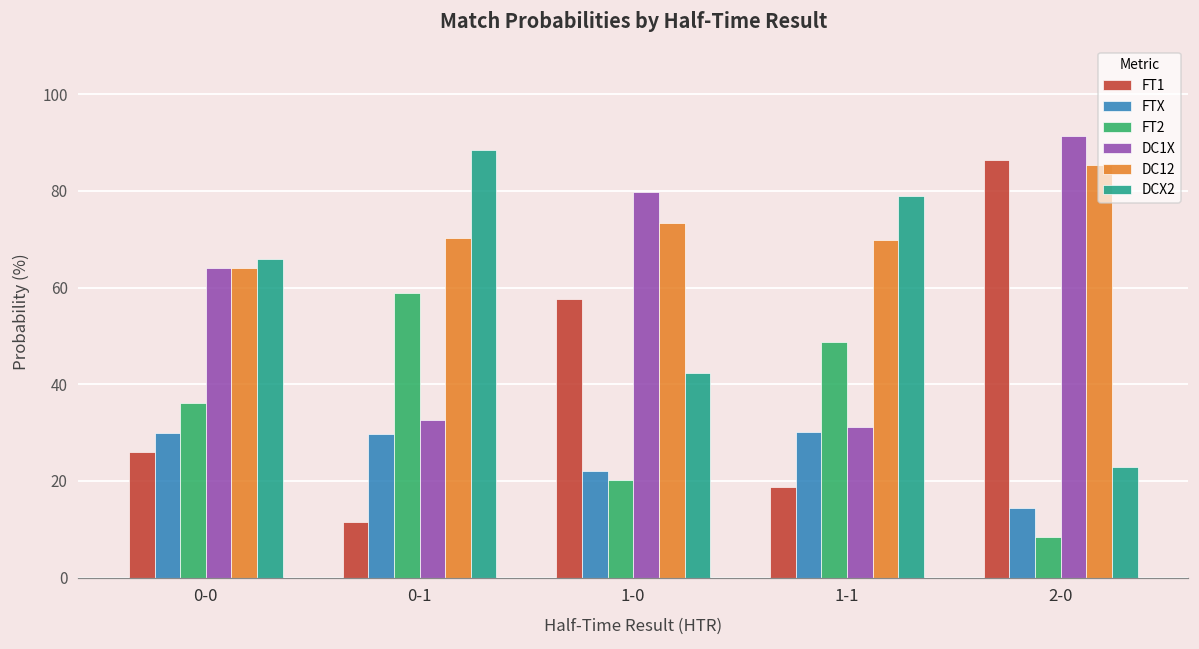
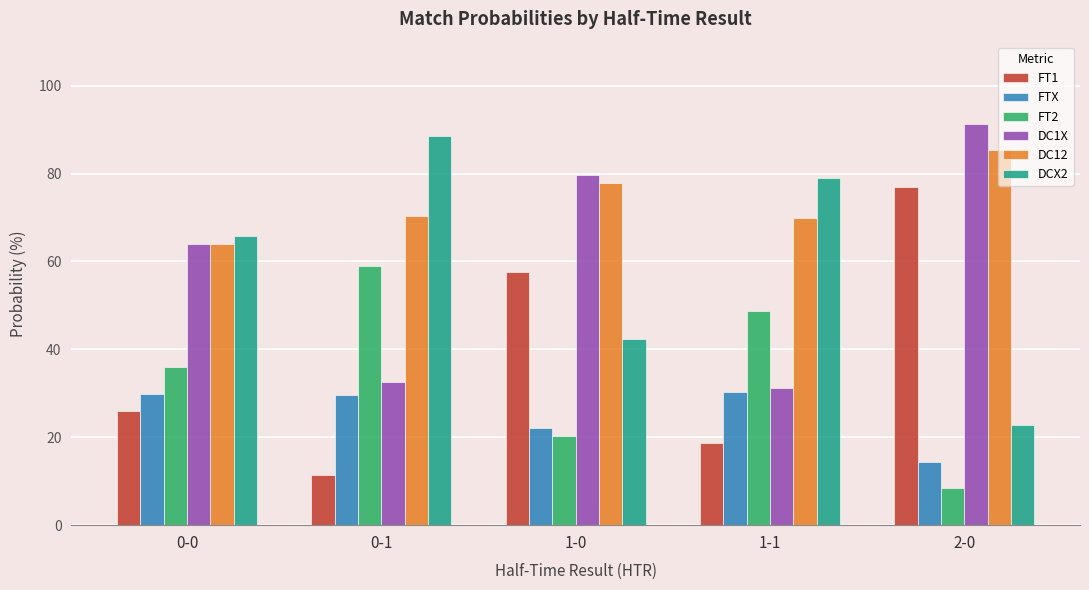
DC12, 1-0: 73 -> 78
FT1, 2-0: 86 -> 77
